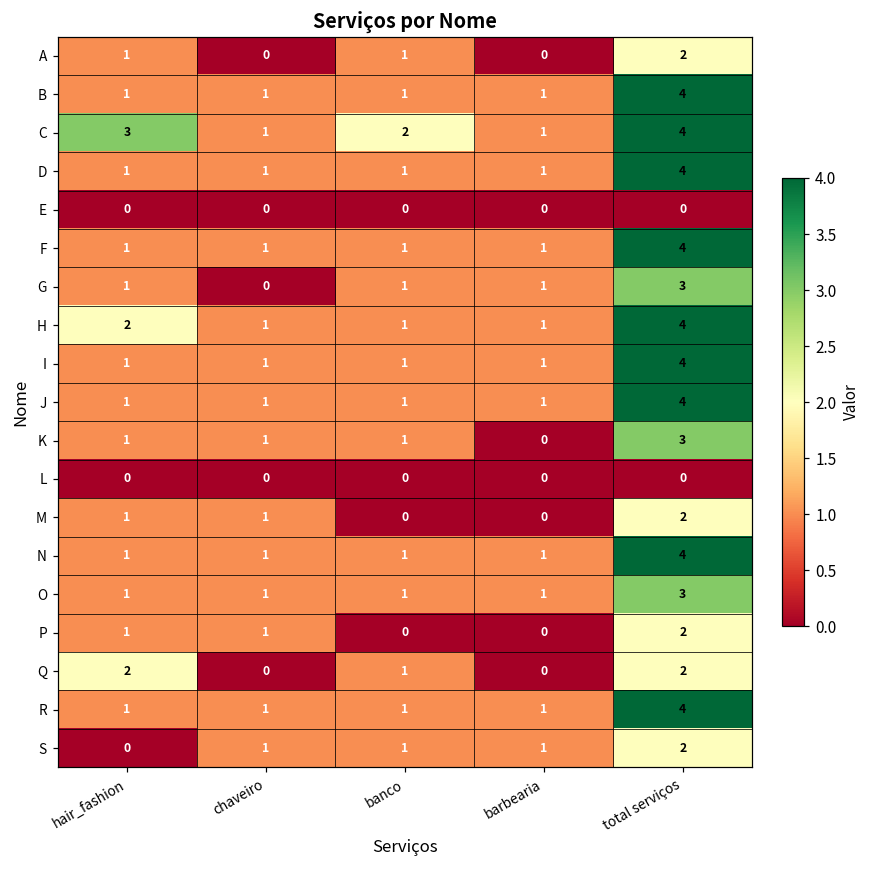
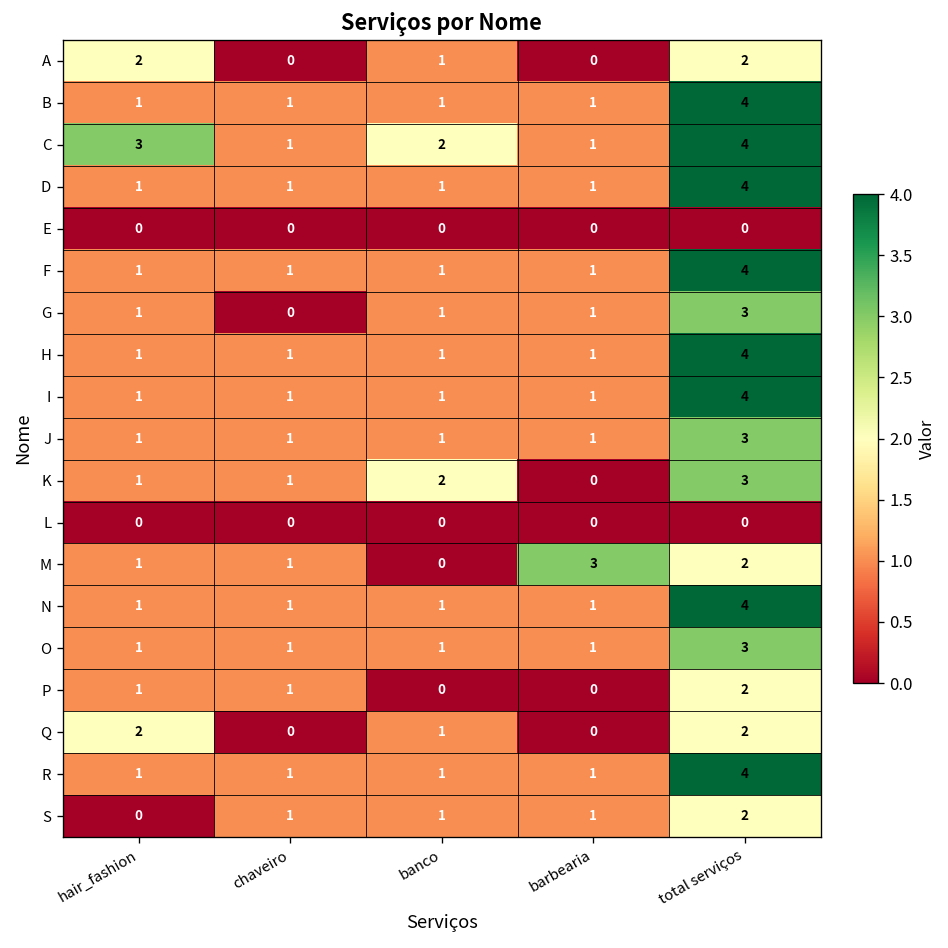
A, hair_fashion: 1 -> 2
H, hair_fashion: 2 -> 1
J, total serviços: 4 -> 3
K, banco: 1 -> 2
M, barbearia: 0 -> 3
